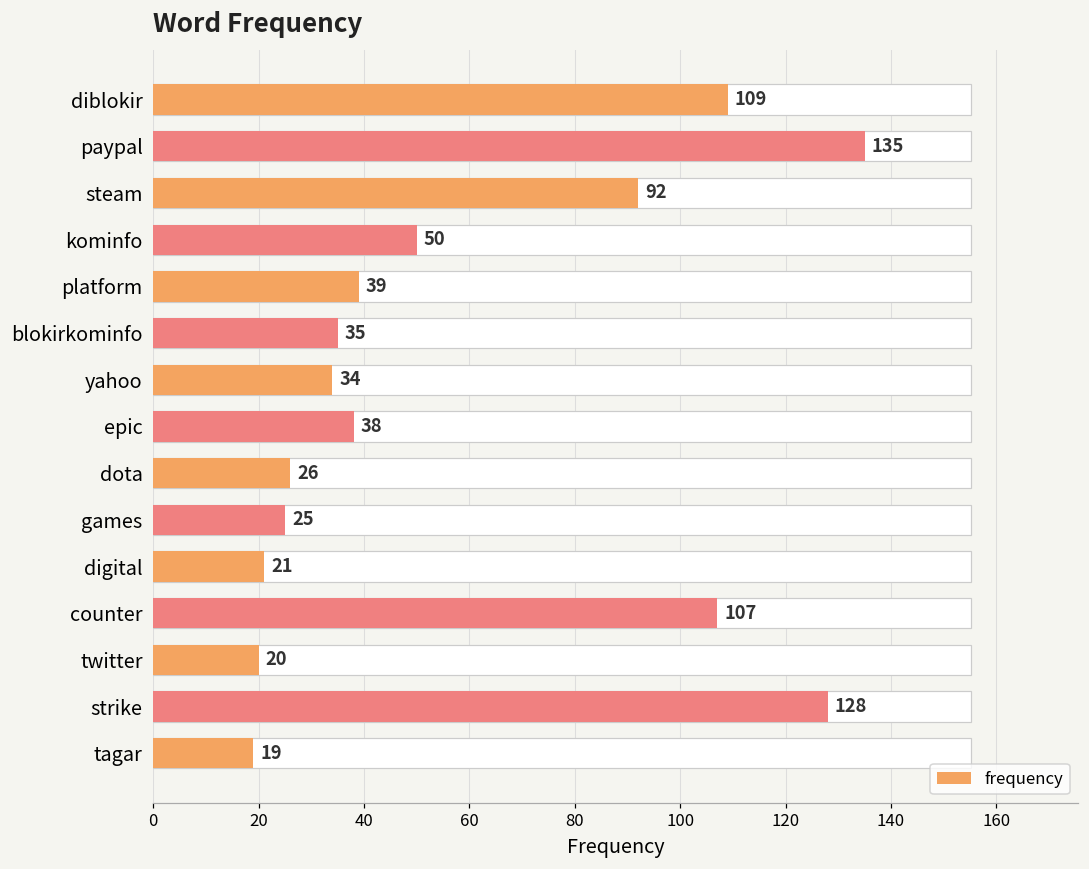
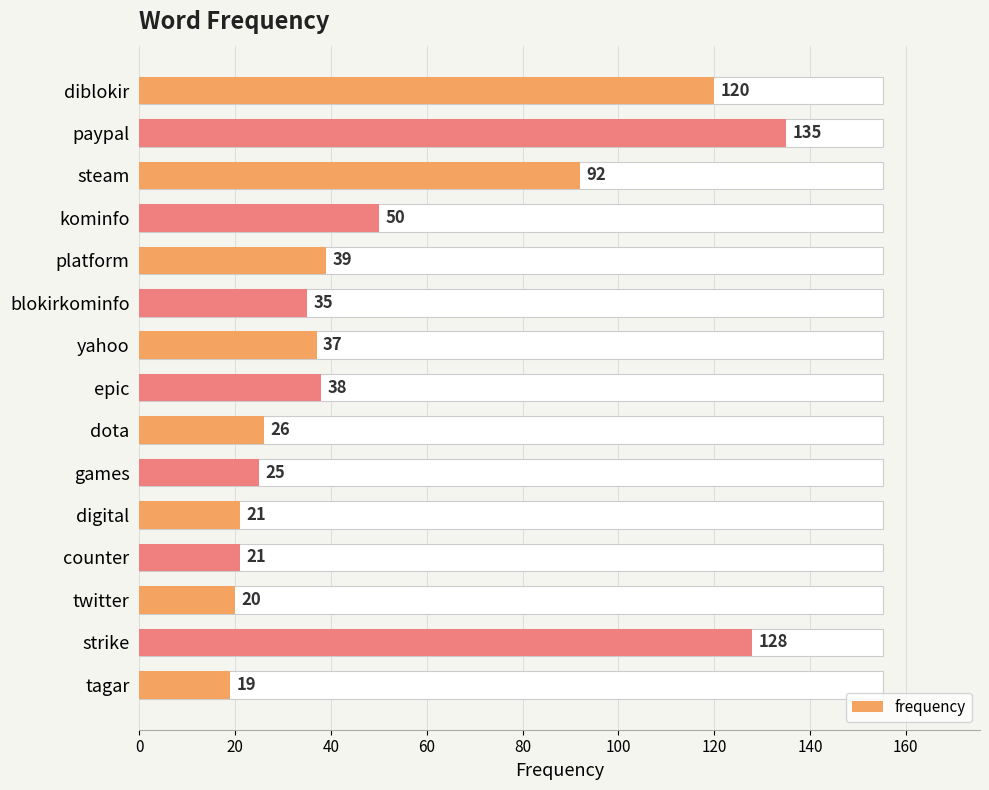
frequency, diblokir: 109 -> 120
frequency, yahoo: 34 -> 37
frequency, counter: 107 -> 21
